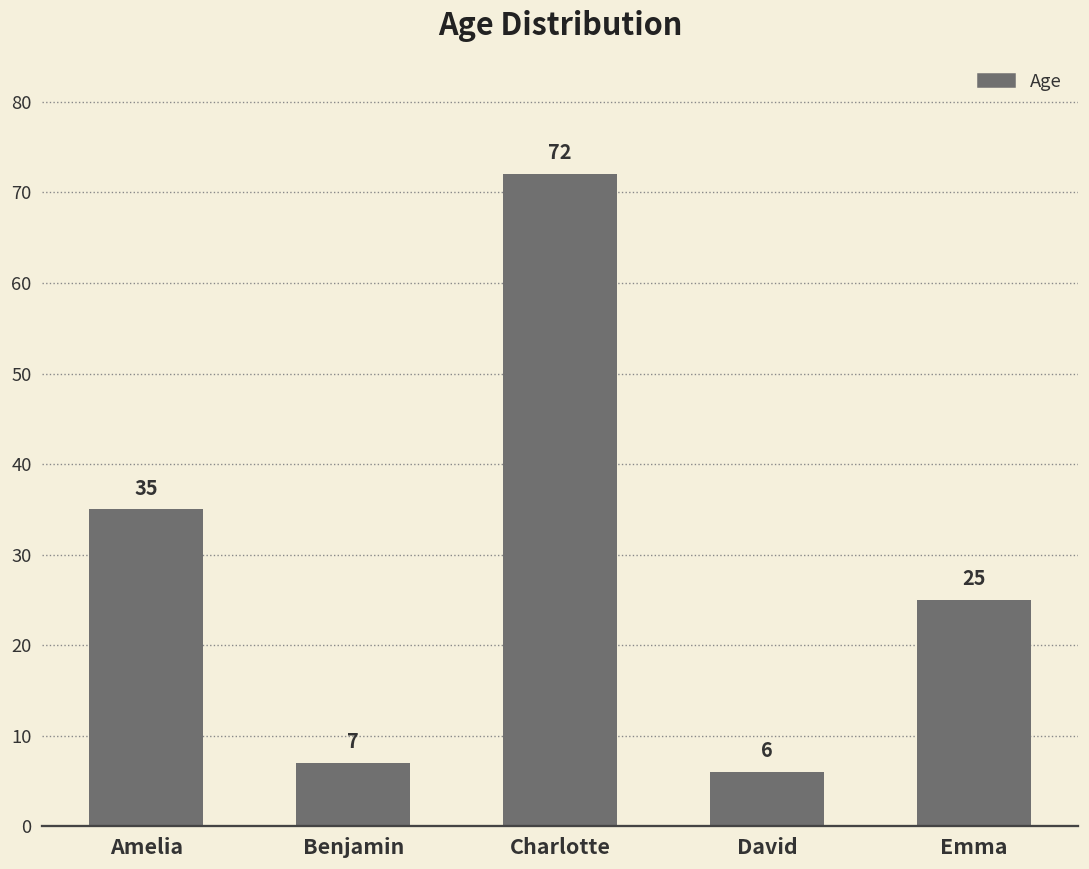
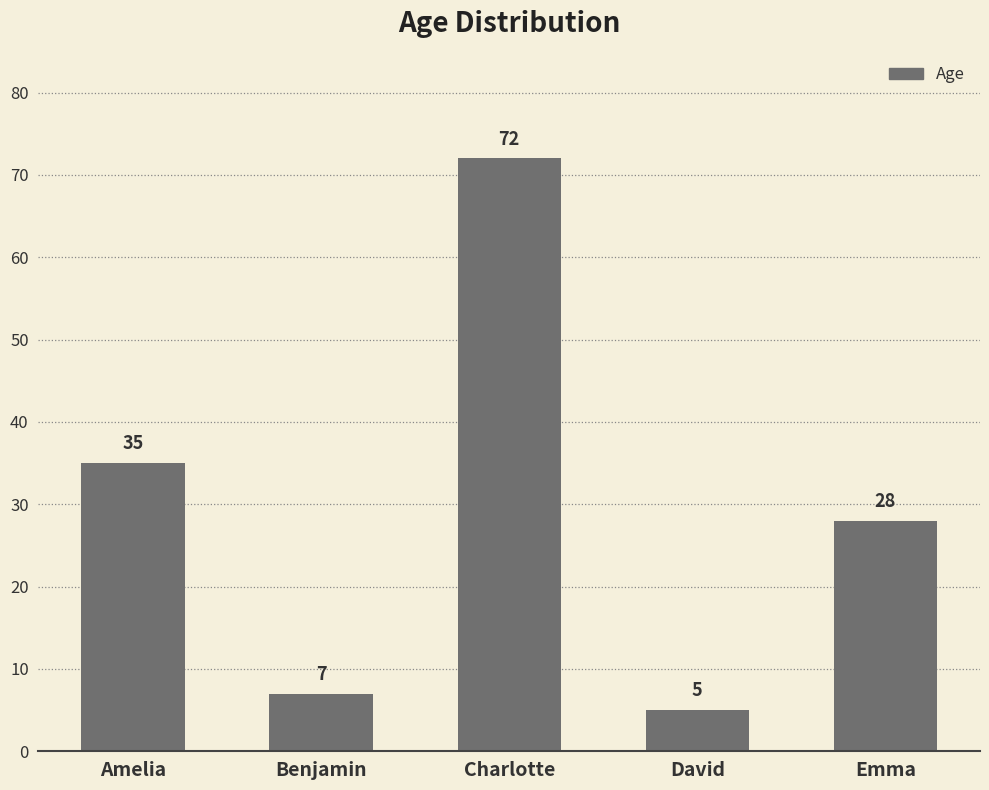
David: 6 -> 5
Emma: 25 -> 28
